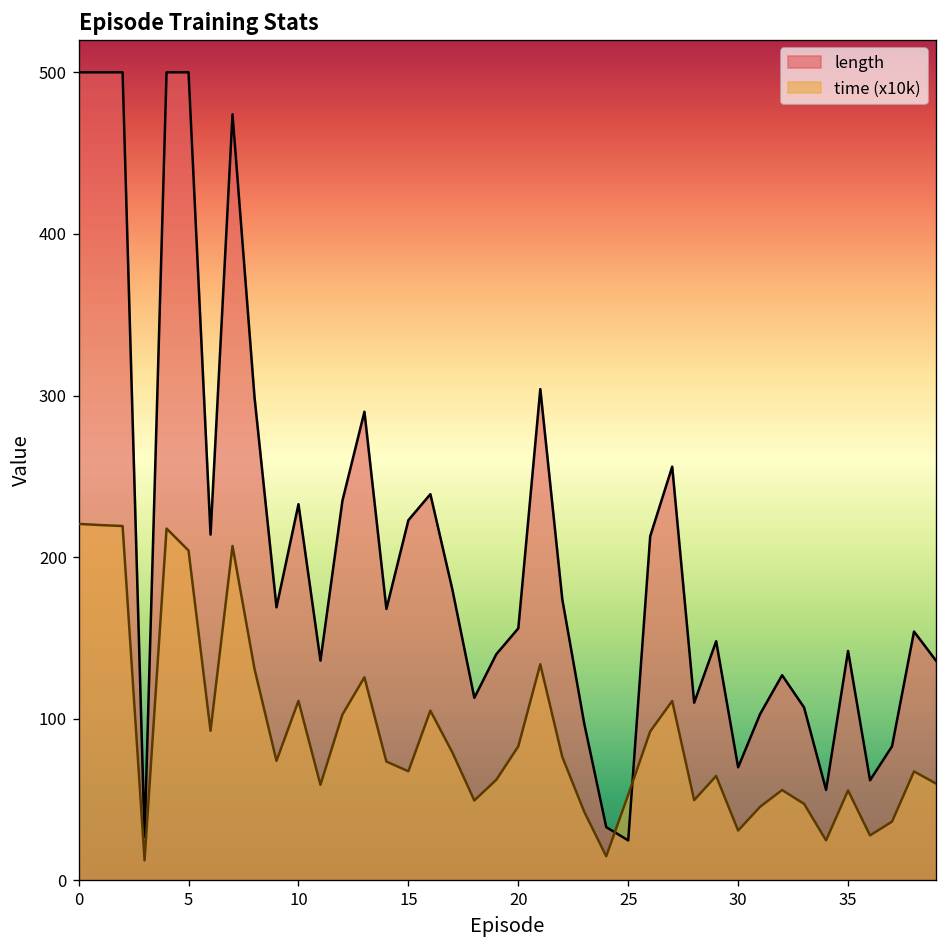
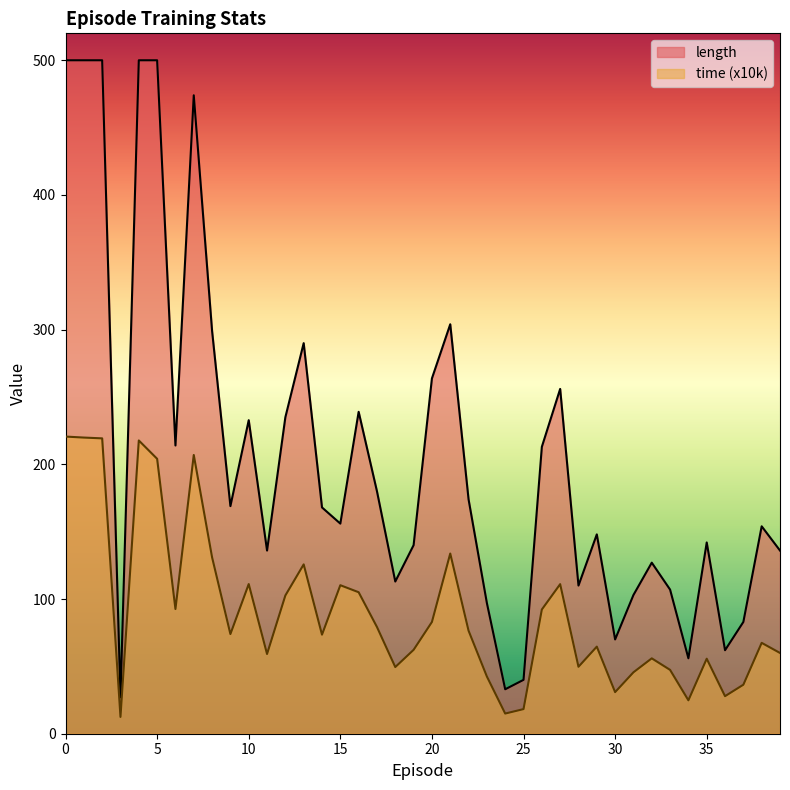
length, 15: 223 -> 156
time (x10k), 15: 68 -> 110
length, 20: 156 -> 264
length, 25: 25 -> 40
time (x10k), 25: 53 -> 18
